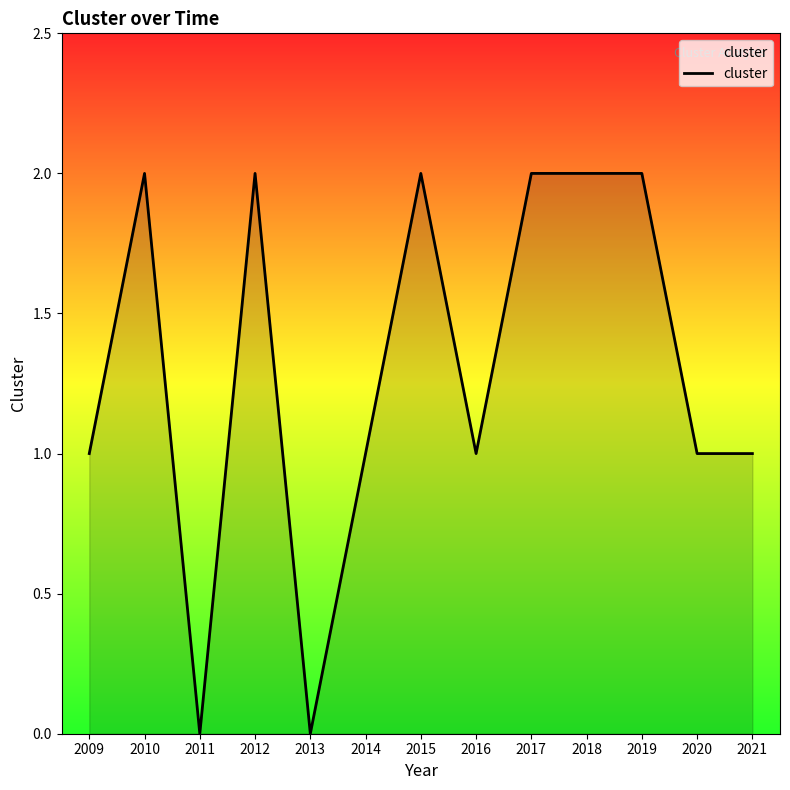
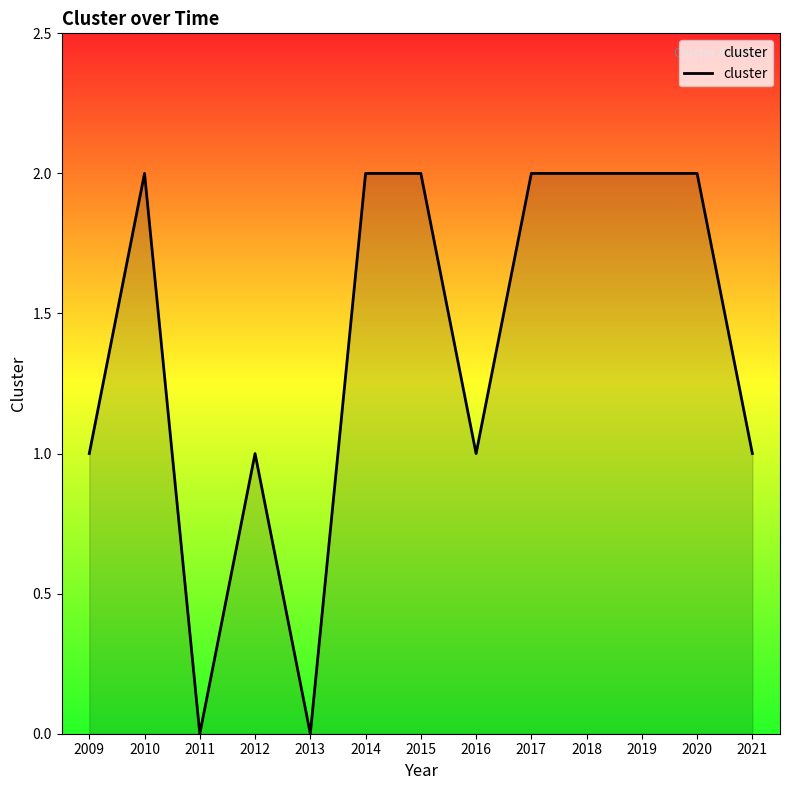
2012: 2 -> 1
2014: 1 -> 2
2020: 1 -> 2
